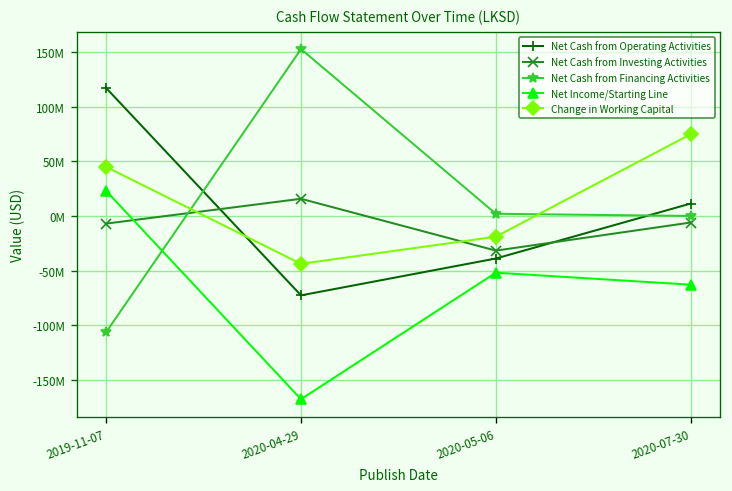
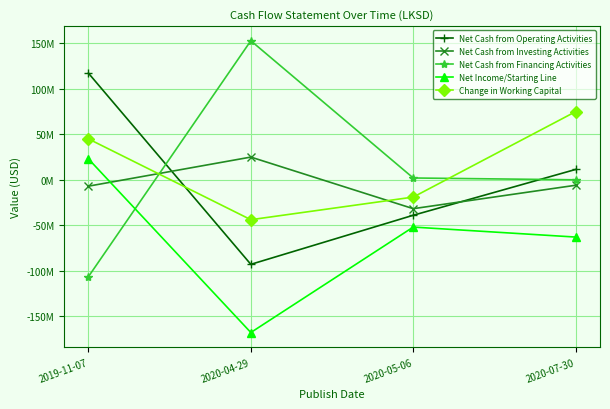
Net Cash from Operating Activities, 2020-04-29: -70000000 -> -90000000
Net Cash from Investing Activities, 2020-04-29: 20000000 -> 30000000
